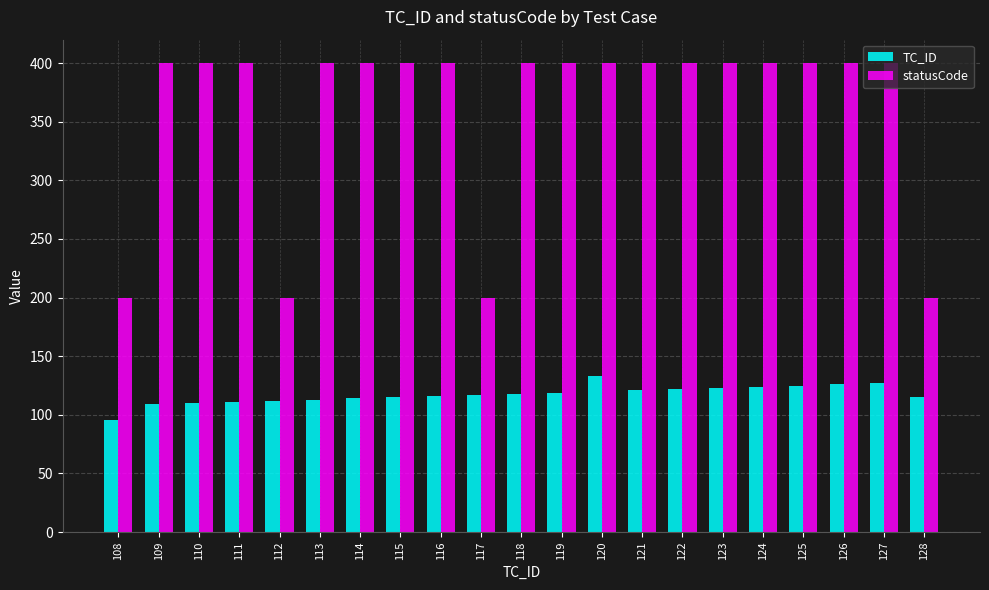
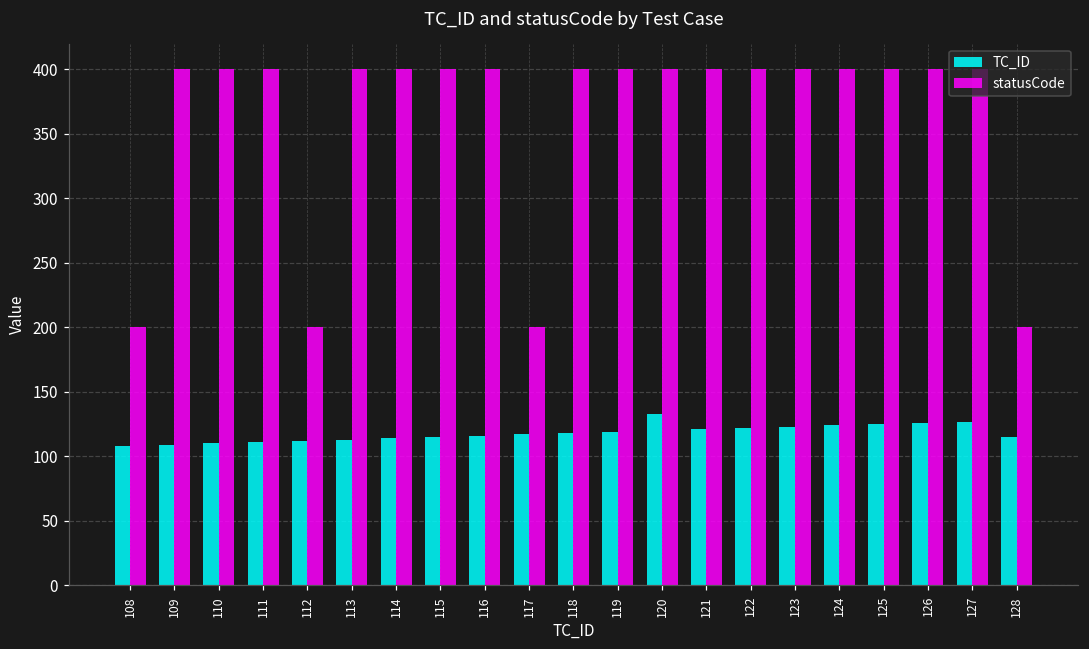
TC_ID, 108: 96 -> 108
